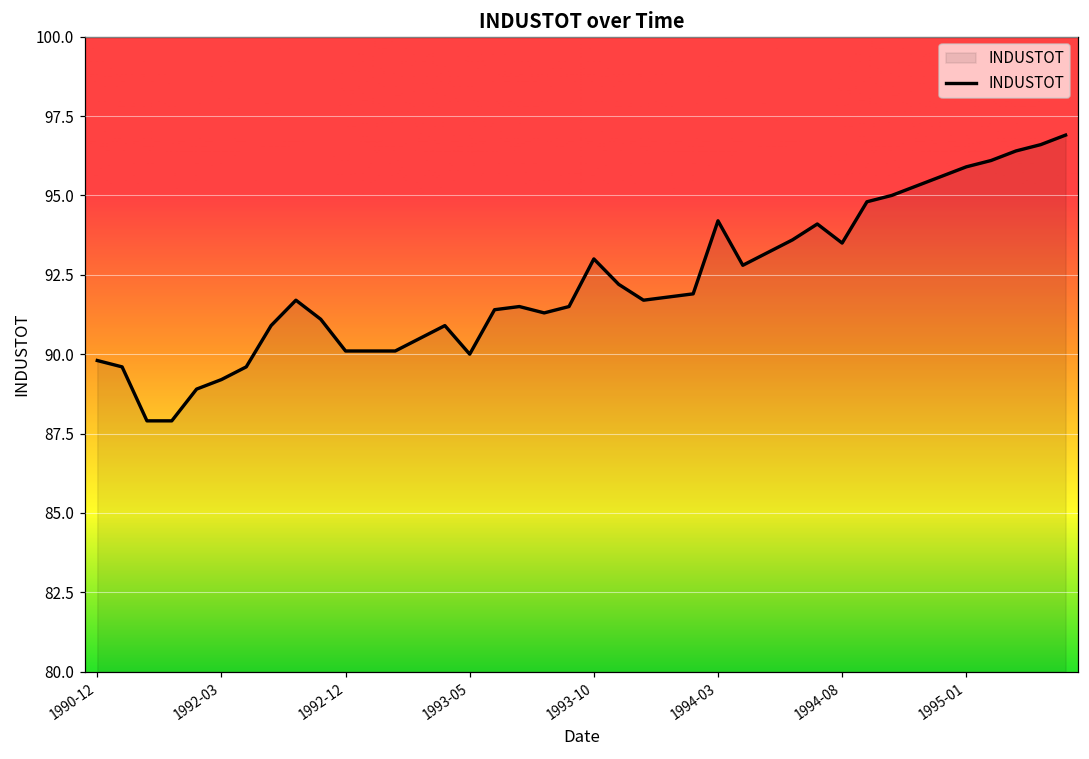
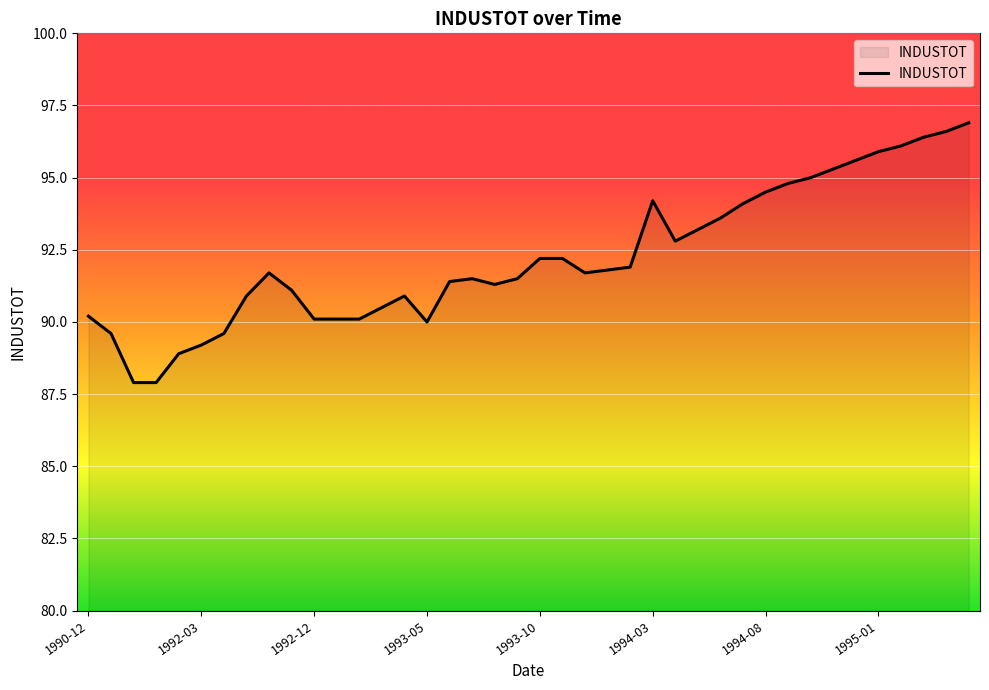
1990-12: 89.8 -> 90.2
1993-10: 93.0 -> 92.2
1994-08: 93.5 -> 94.5
